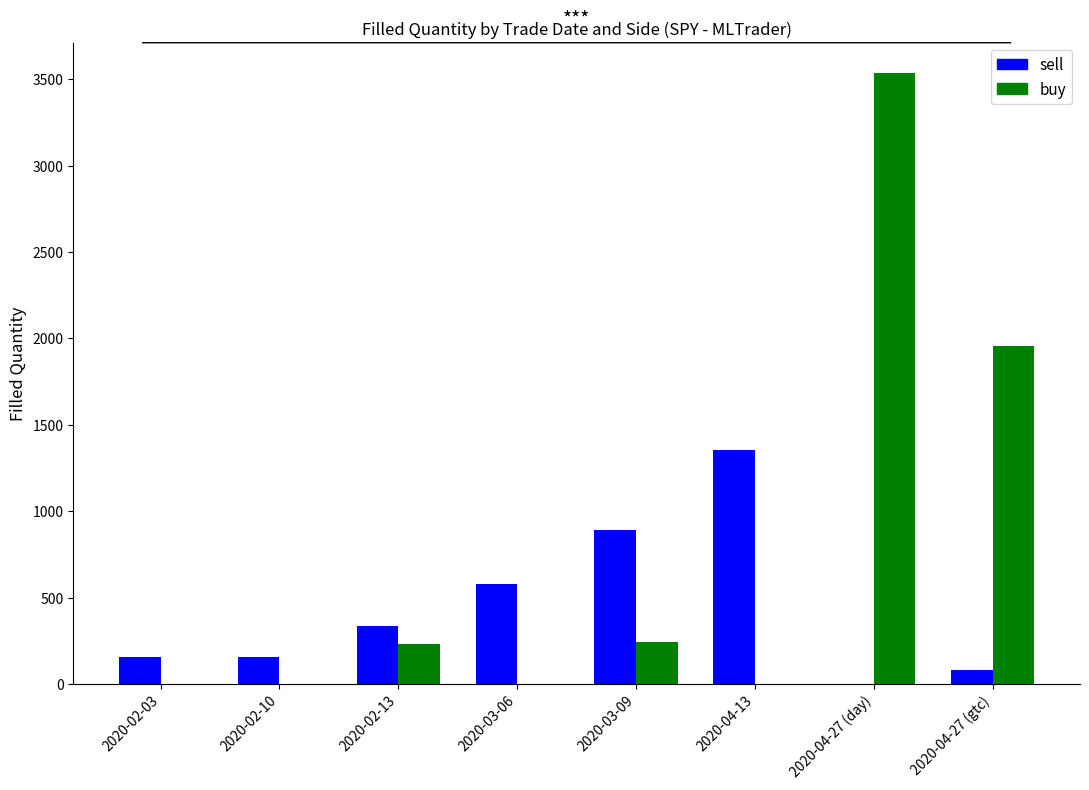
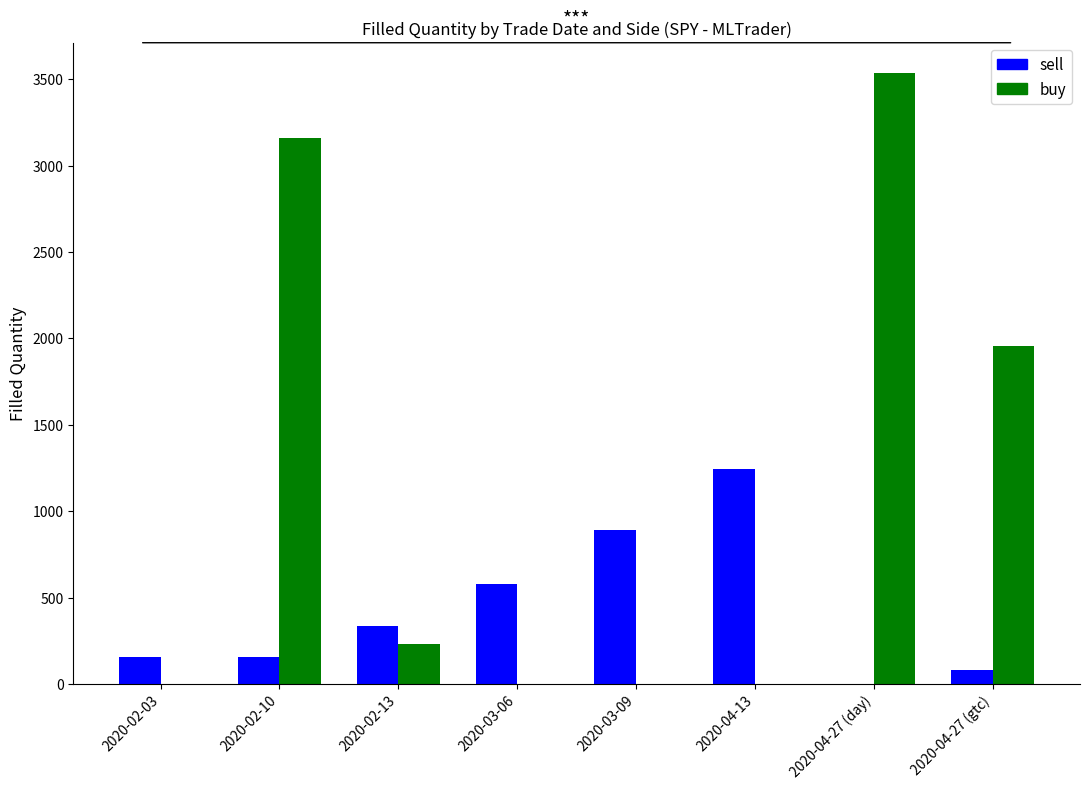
buy, 2020-02-10: 0 -> 3160
buy, 2020-03-09: 240 -> 0
sell, 2020-04-13: 1350 -> 1250
